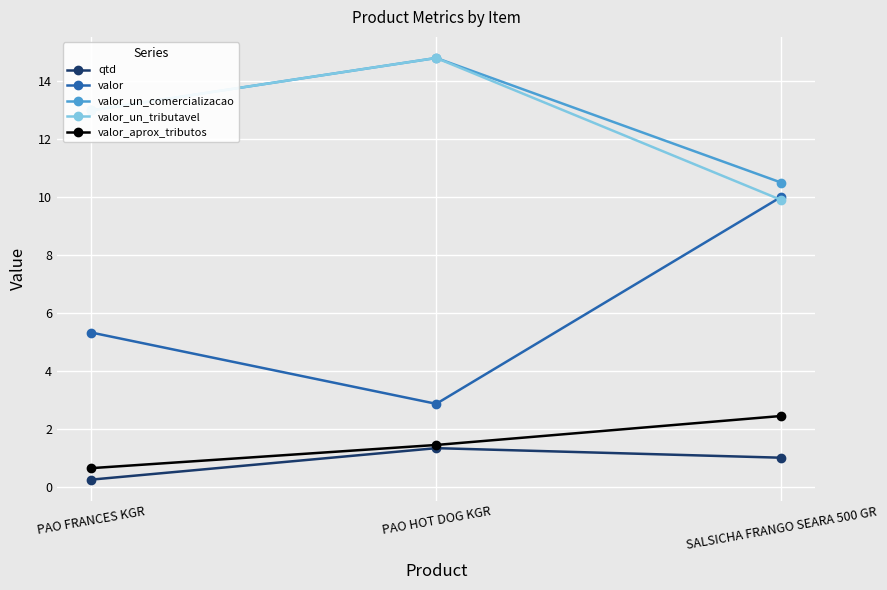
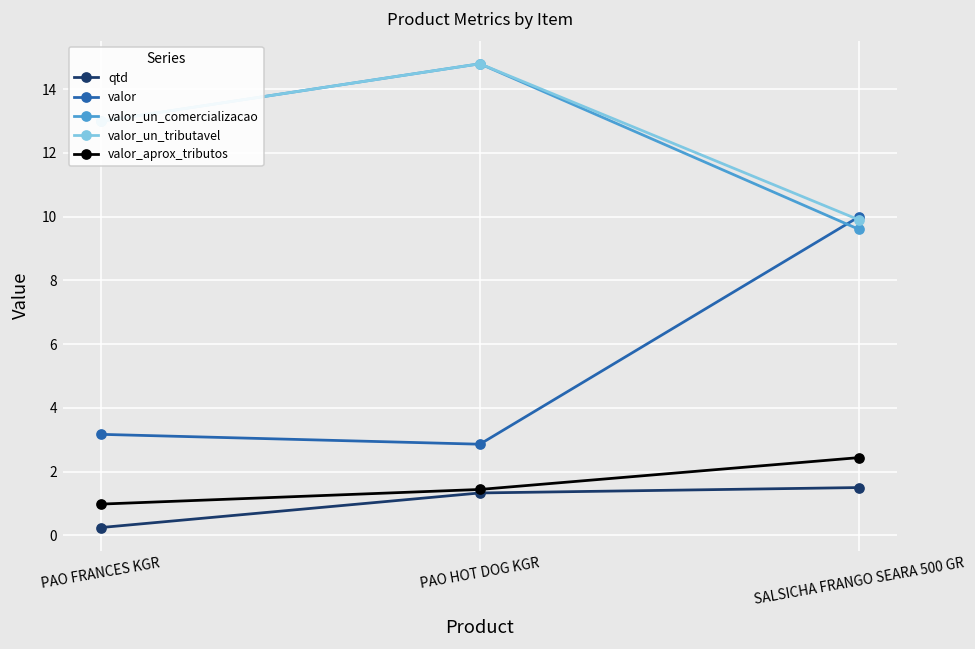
valor, PAO FRANCES KGR: 5.3 -> 3.2
valor_aprox_tributos, PAO FRANCES KGR: 0.6 -> 1.0
qtd, SALSICHA FRANGO SEARA 500 GR: 1.0 -> 1.5
valor_un_comercializacao, SALSICHA FRANGO SEARA 500 GR: 10.5 -> 9.6
